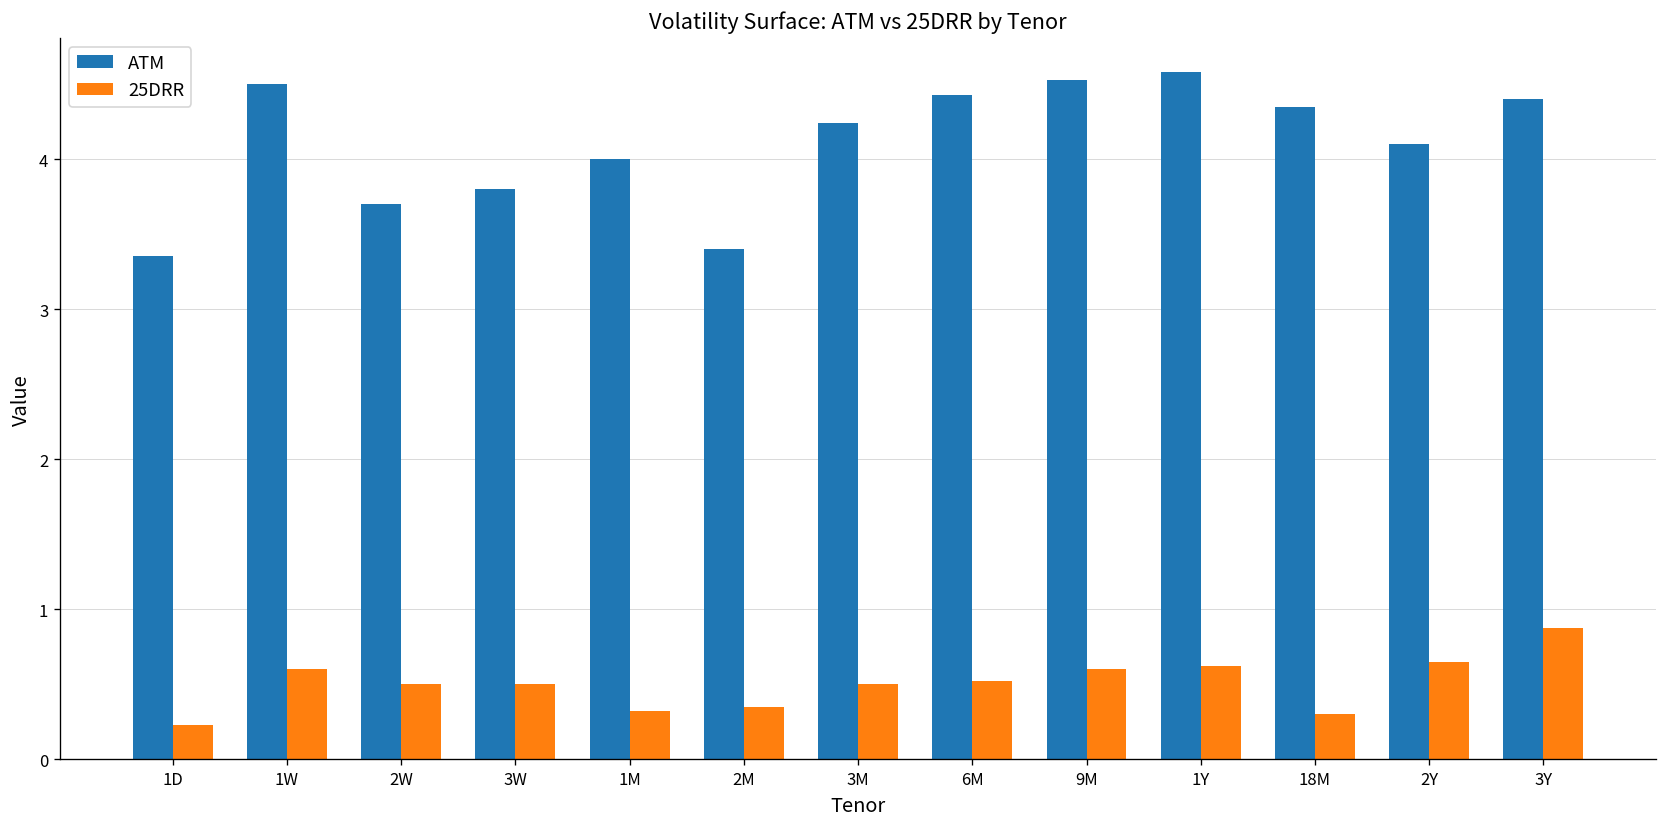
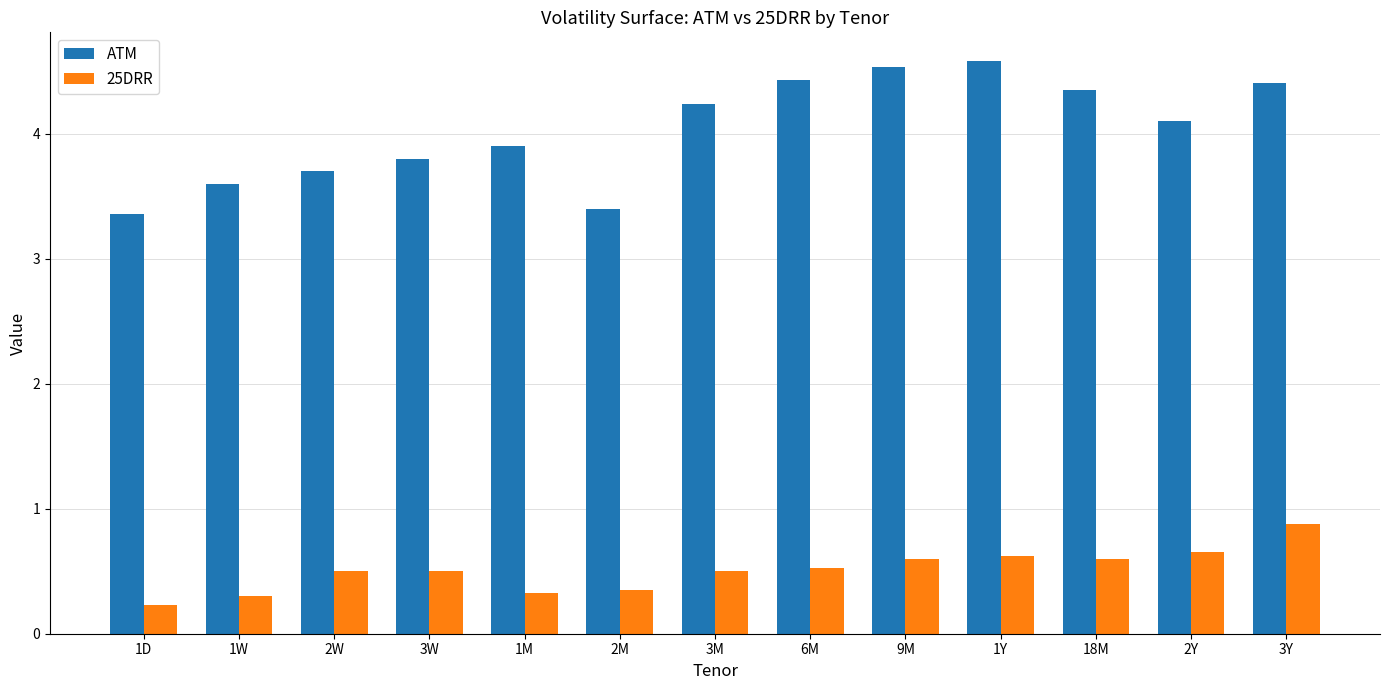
ATM, 1W: 4.5 -> 3.6
25DRR, 1W: 0.6 -> 0.3
ATM, 1M: 4.0 -> 3.9
25DRR, 18M: 0.3 -> 0.6
